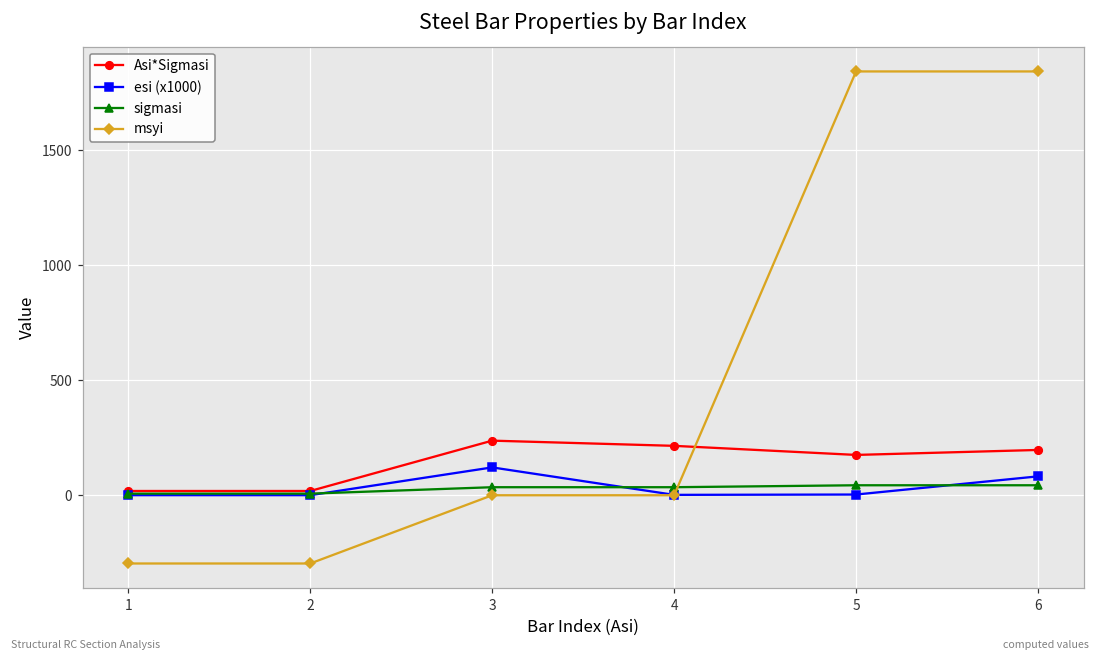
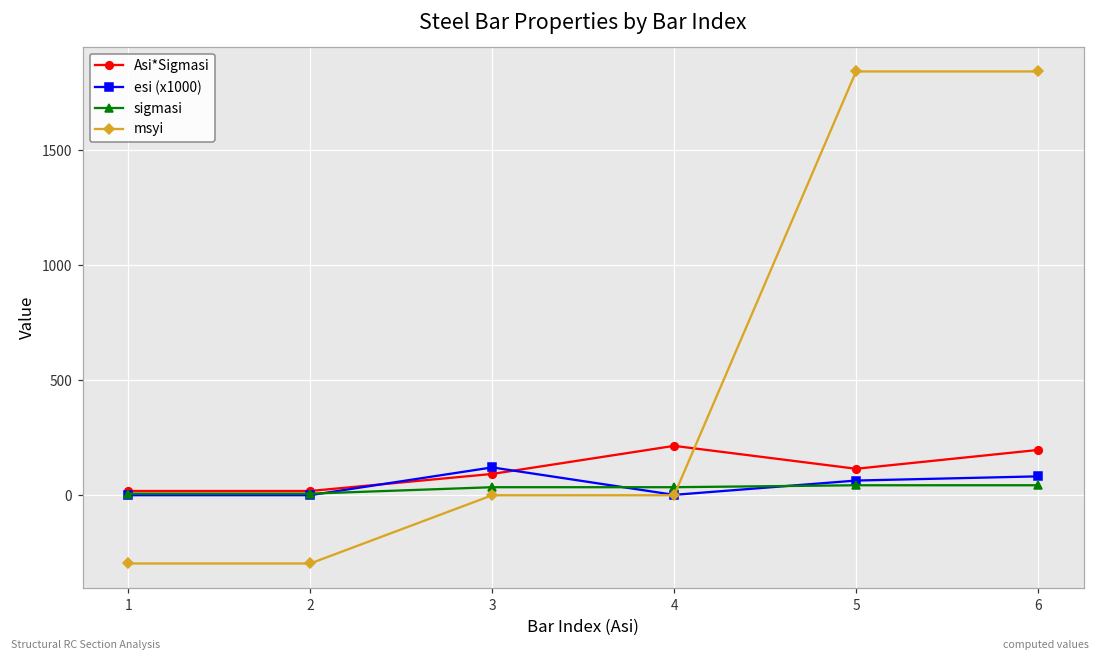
Asi*Sigmasi, 3: 240 -> 90
Asi*Sigmasi, 5: 180 -> 120
esi (x1000), 5: 0 -> 60
